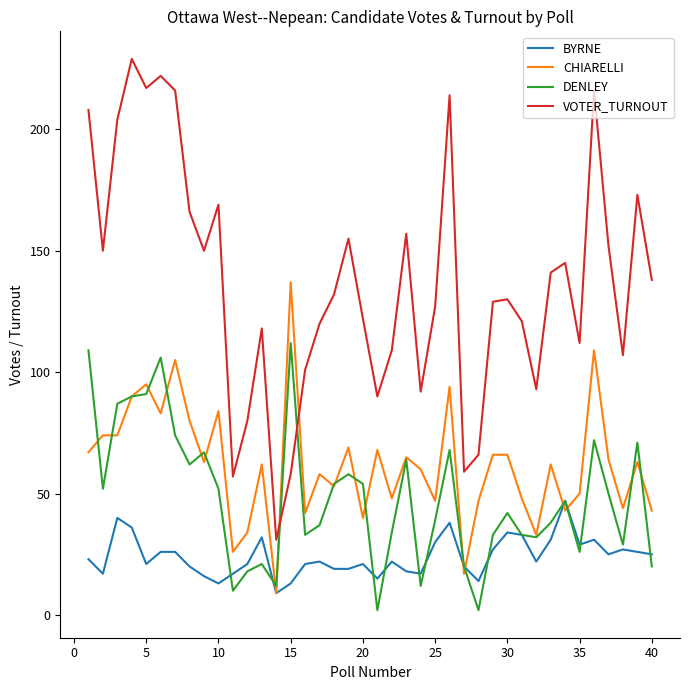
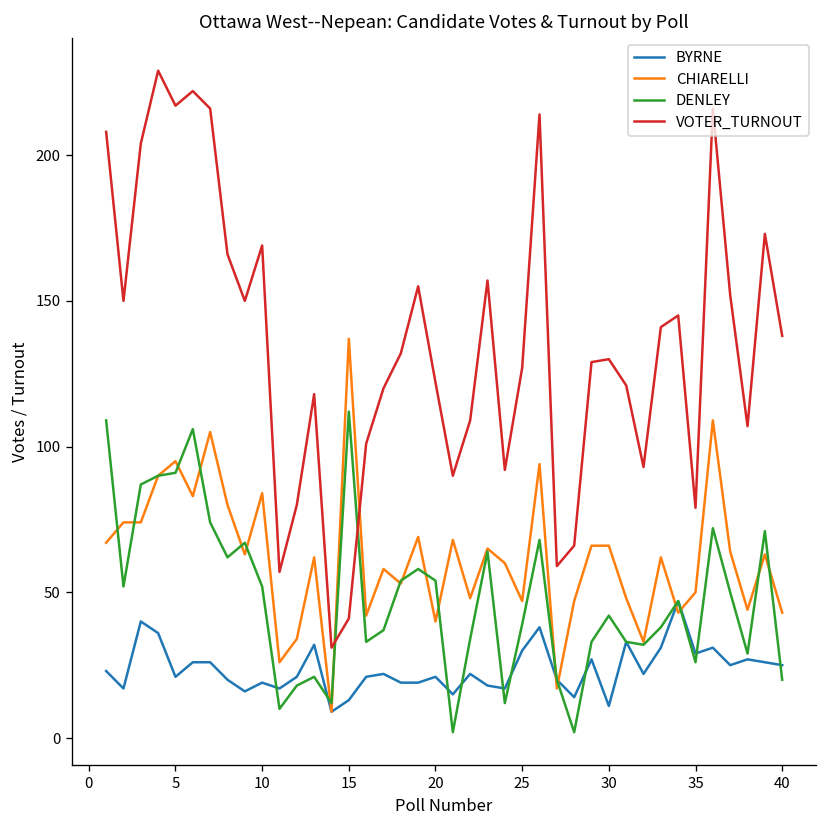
BYRNE, 10: 13 -> 19
VOTER_TURNOUT, 15: 58 -> 41
BYRNE, 30: 34 -> 11
VOTER_TURNOUT, 35: 112 -> 79
